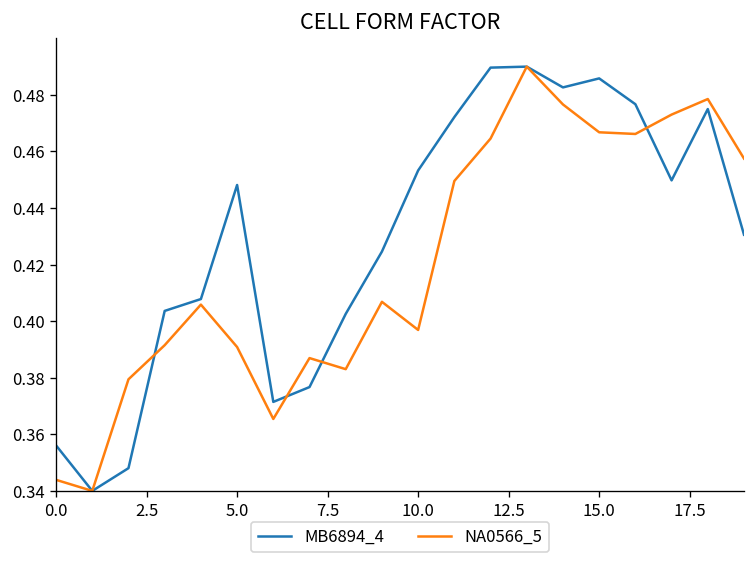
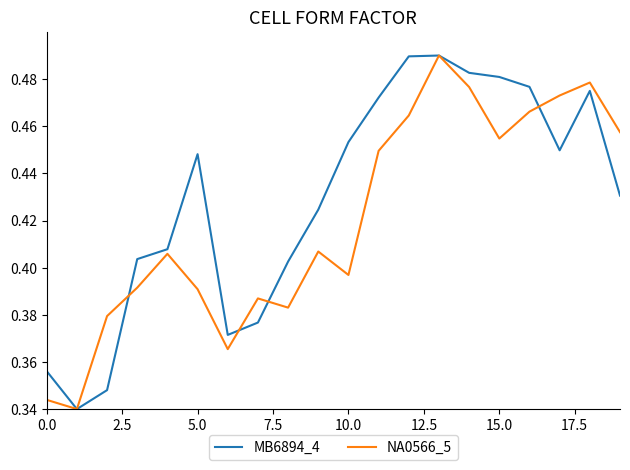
MB6894_4, 15.0: 0.486 -> 0.481
NA0566_5, 15.0: 0.467 -> 0.455
